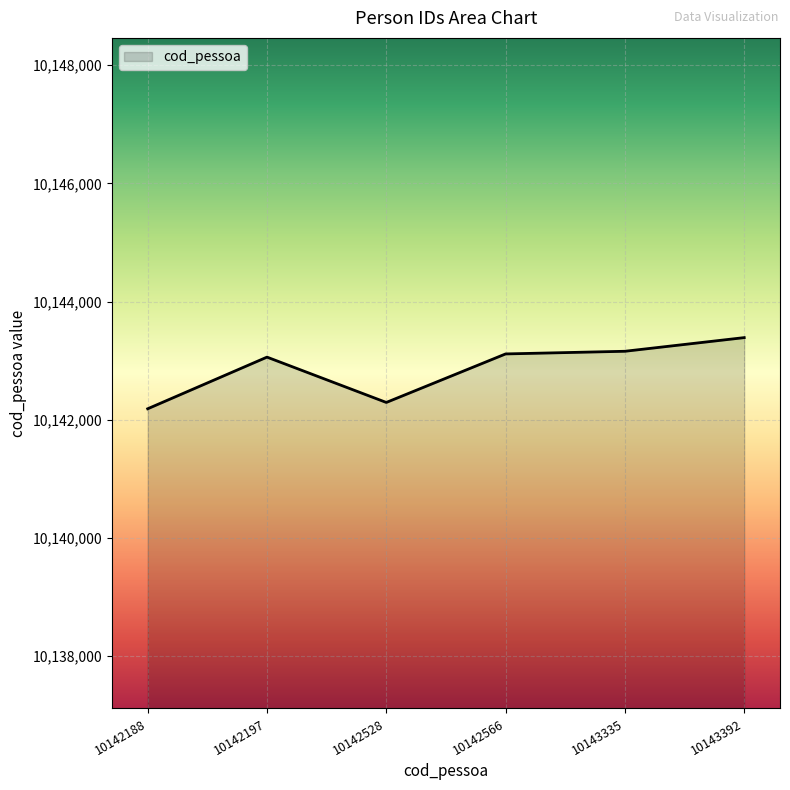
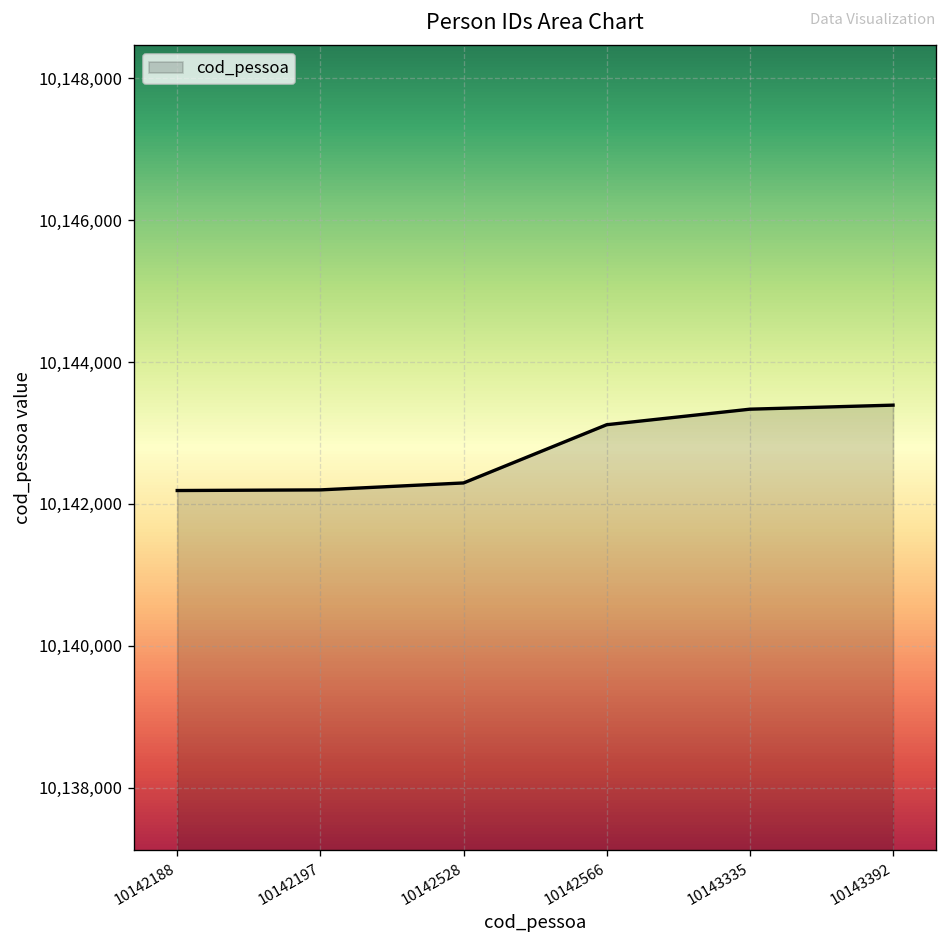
10142197: 10,143,100 -> 10,142,200
10143335: 10,143,200 -> 10,143,300
